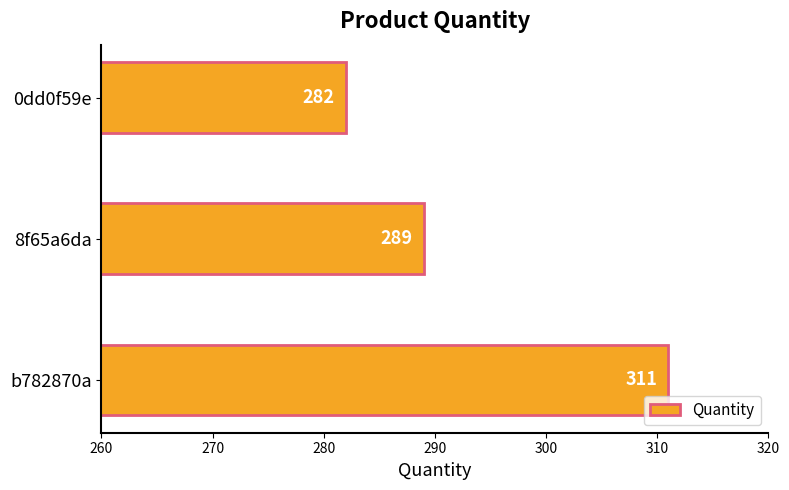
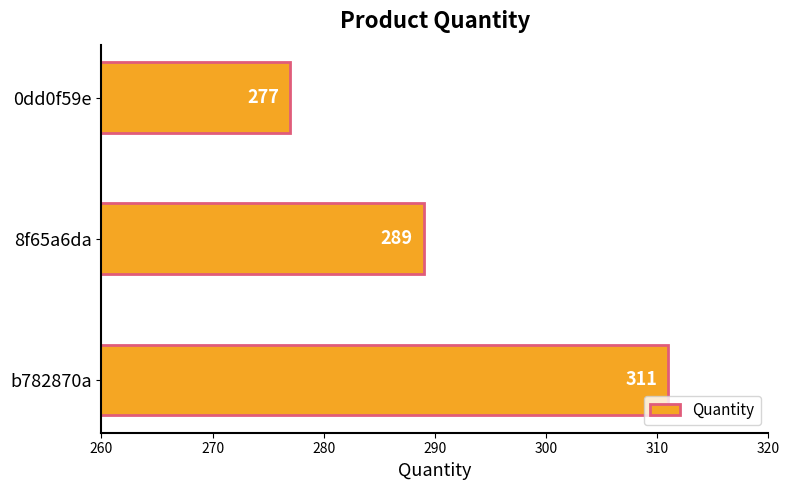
0dd0f59e: 282 -> 277
